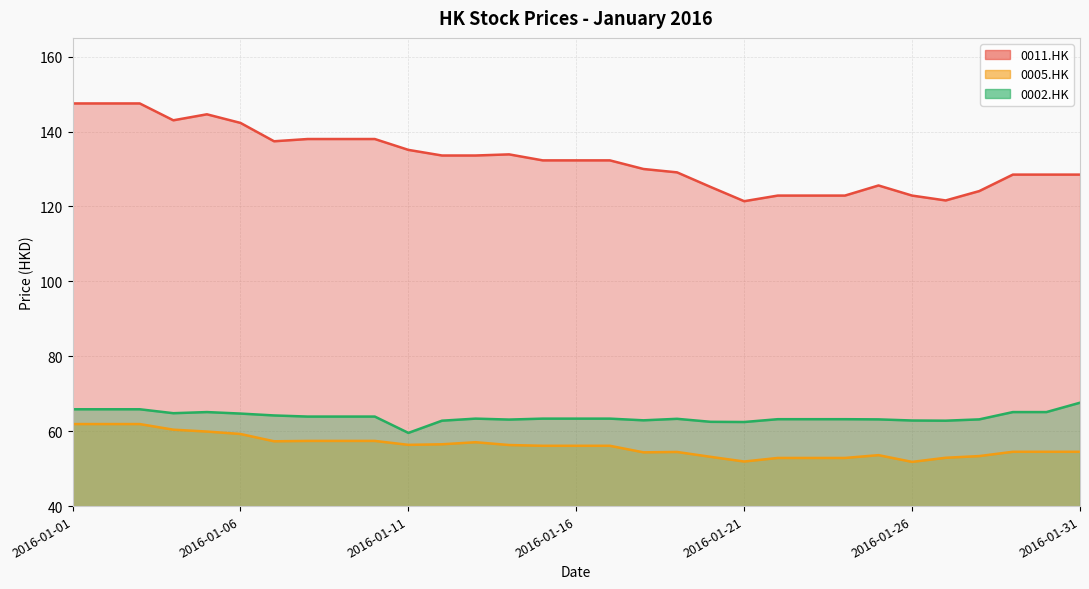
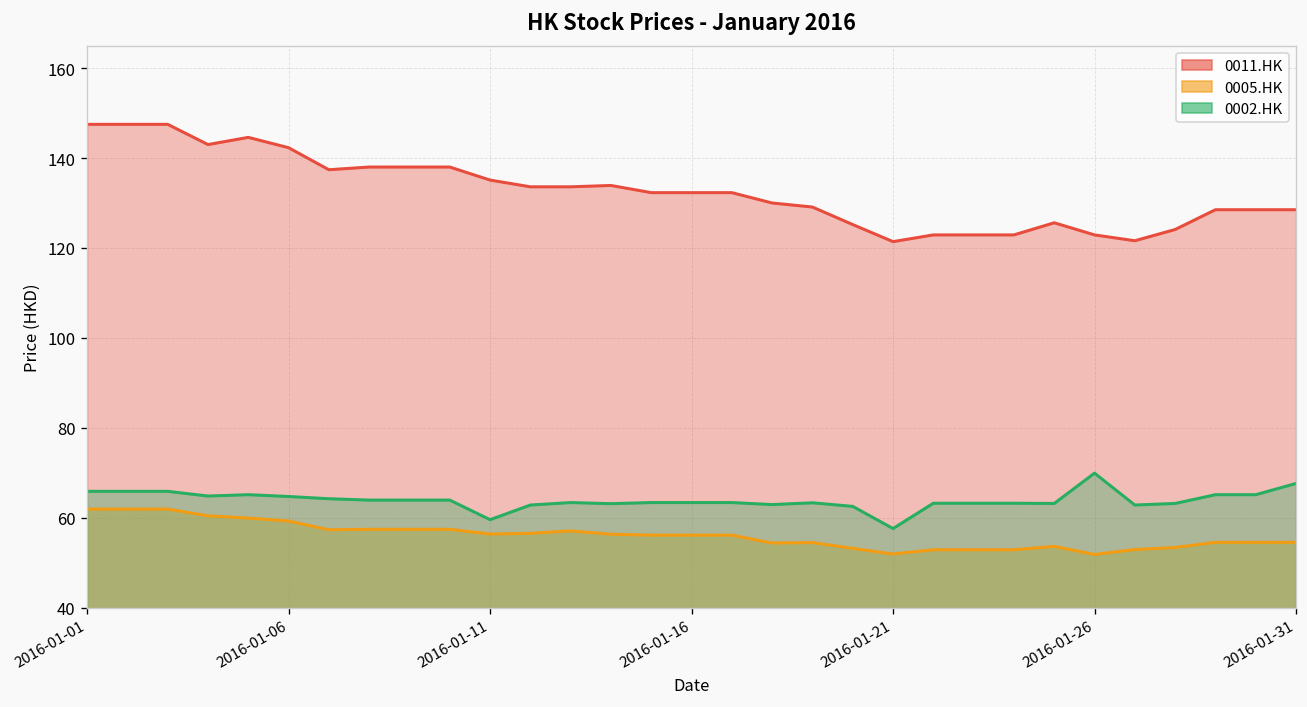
0002.HK, 2016-01-21: 62 -> 58
0002.HK, 2016-01-26: 63 -> 70
